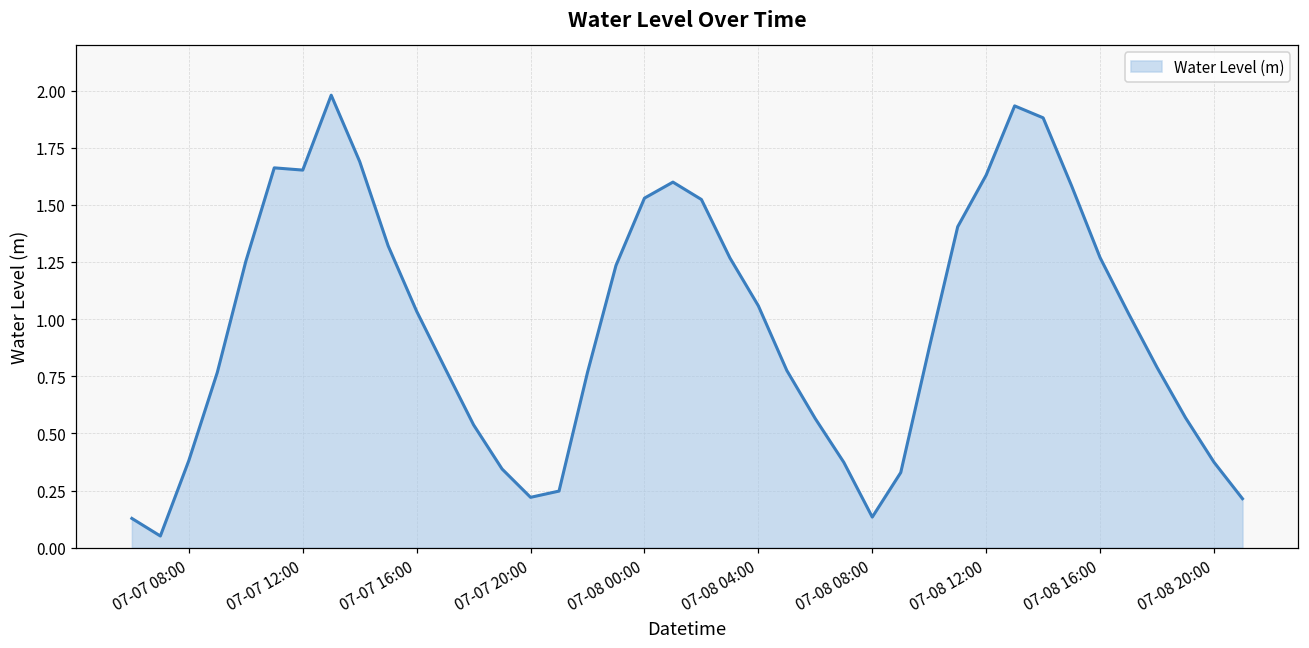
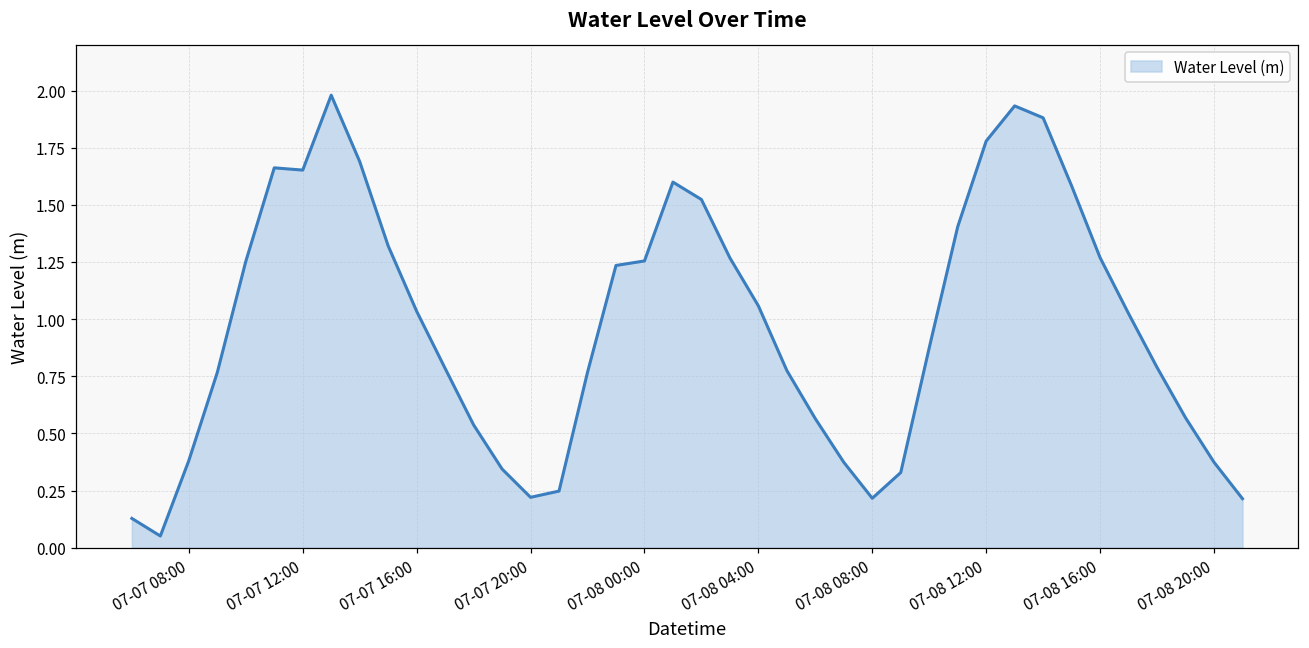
07-08 00:00: 1.53 -> 1.25
07-08 08:00: 0.13 -> 0.22
07-08 12:00: 1.63 -> 1.78
